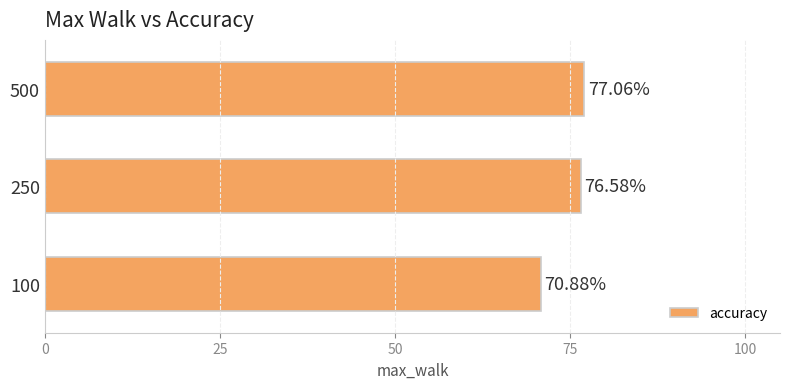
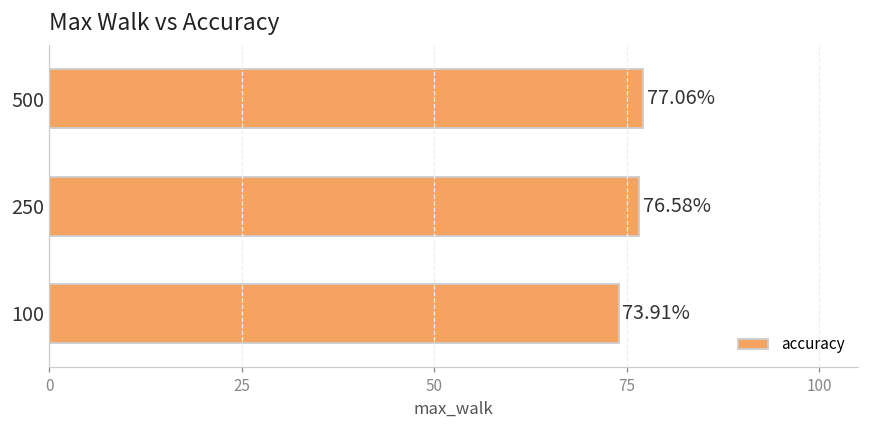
100: 70.88% -> 73.91%
